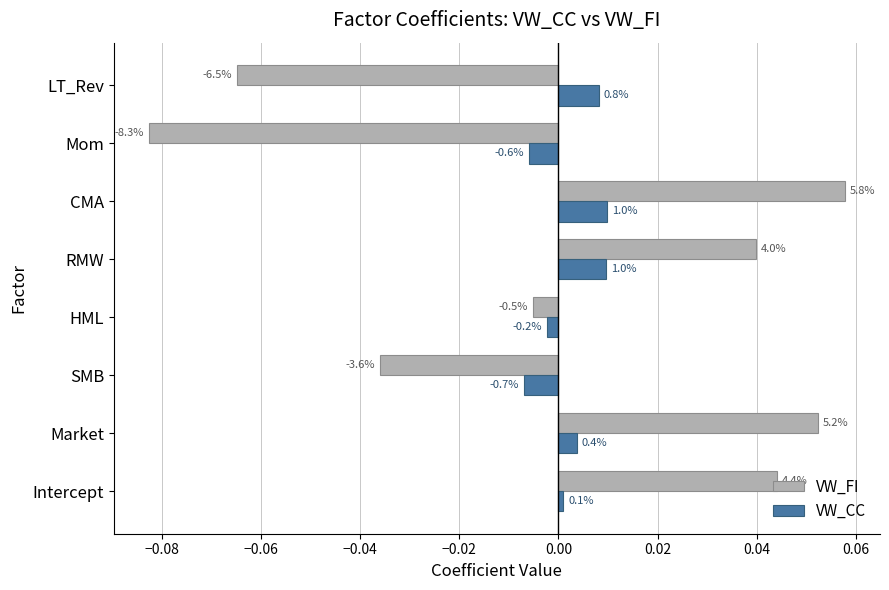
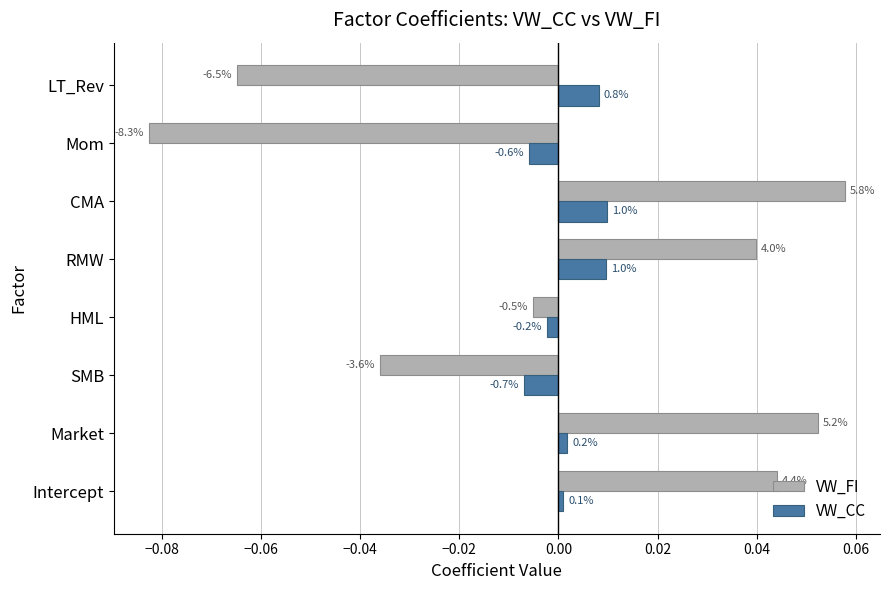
VW_CC, Market: 0.4% -> 0.2%
